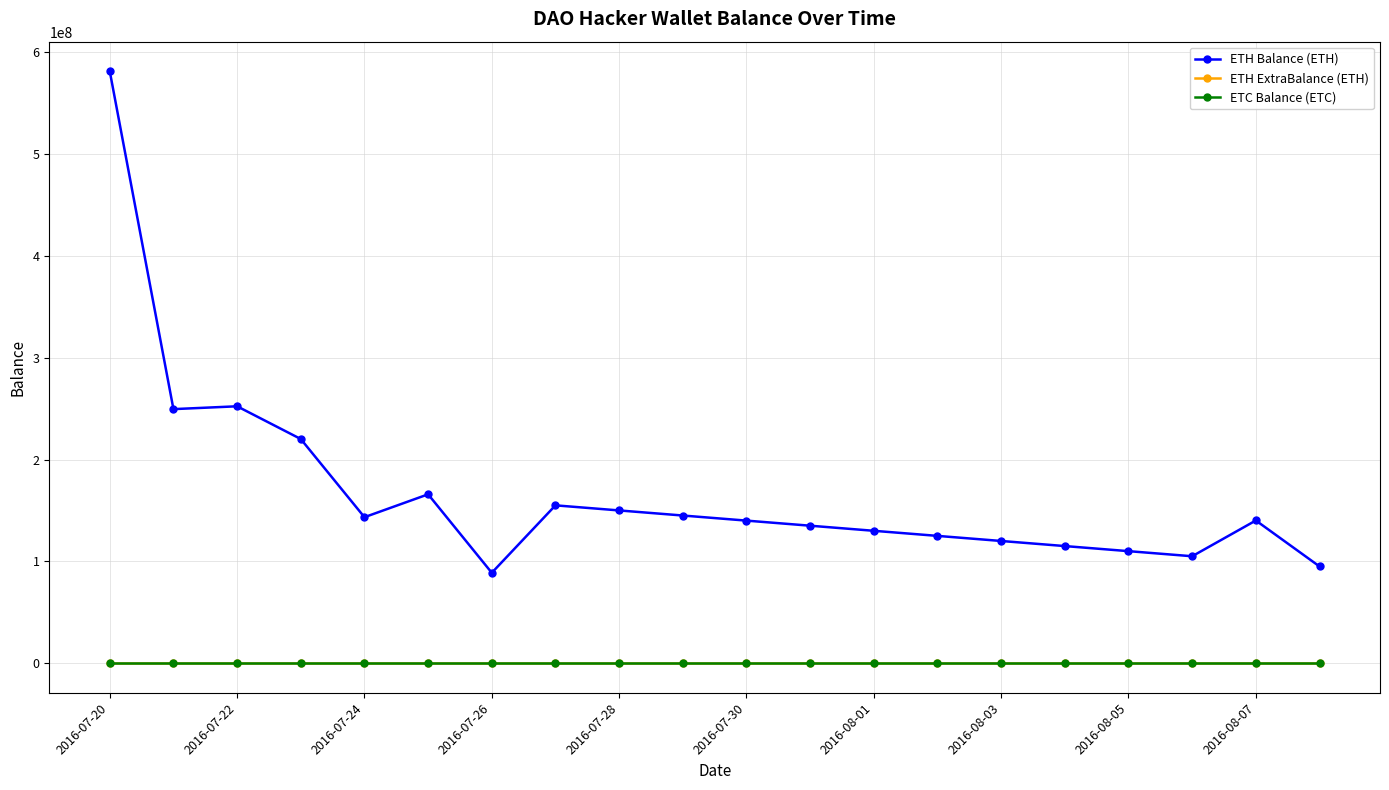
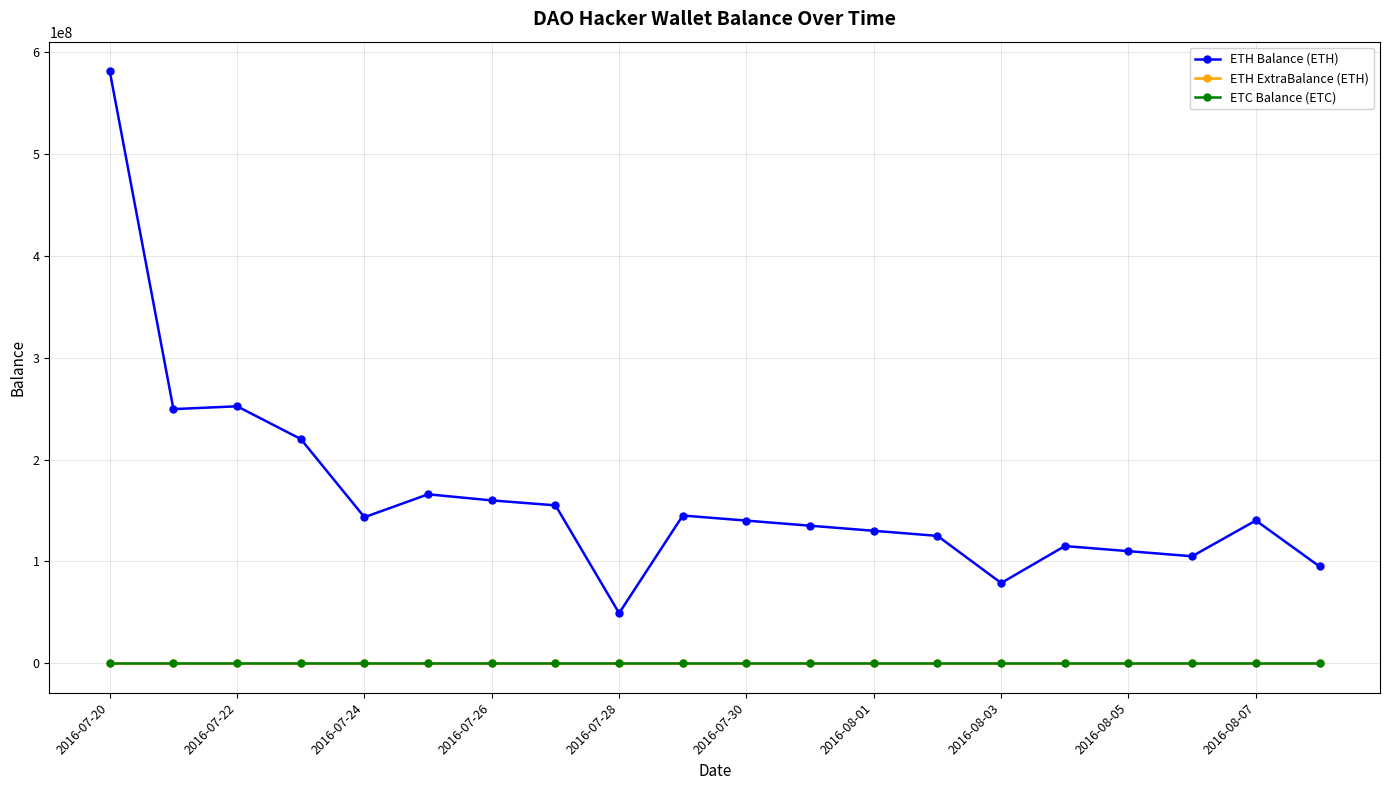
ETH Balance (ETH), 2016-07-26: 89000000 -> 160000000
ETH Balance (ETH), 2016-07-28: 150000000 -> 49000000
ETH Balance (ETH), 2016-08-03: 120000000 -> 79000000
